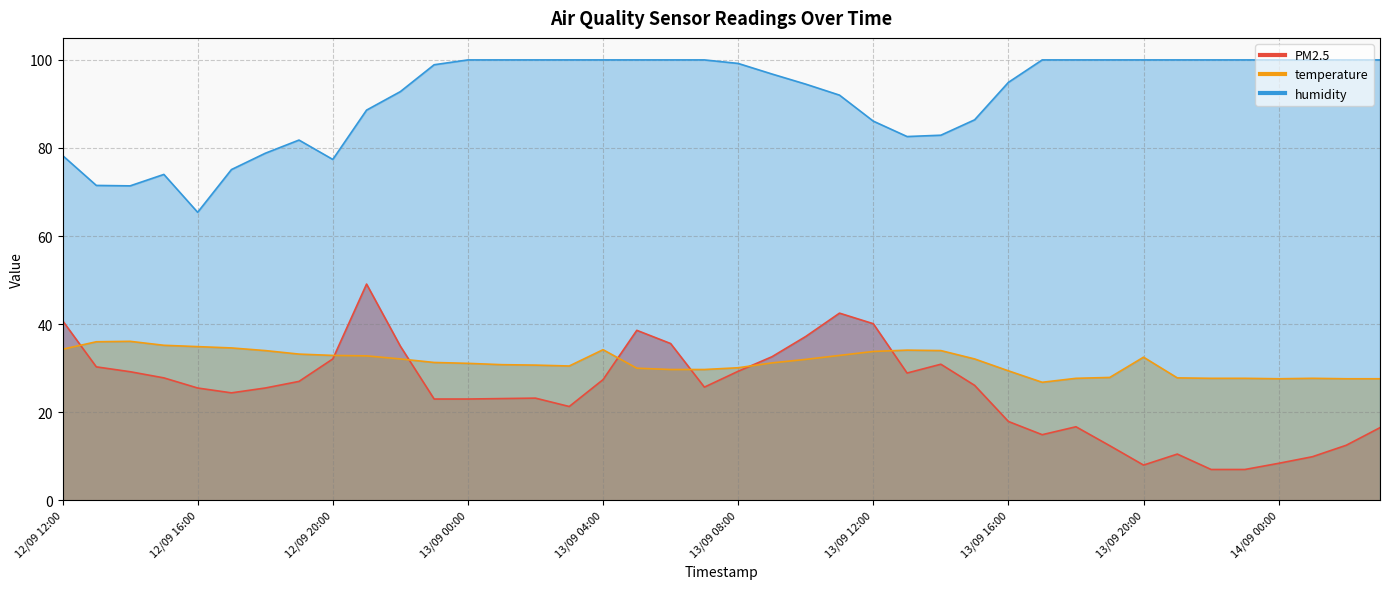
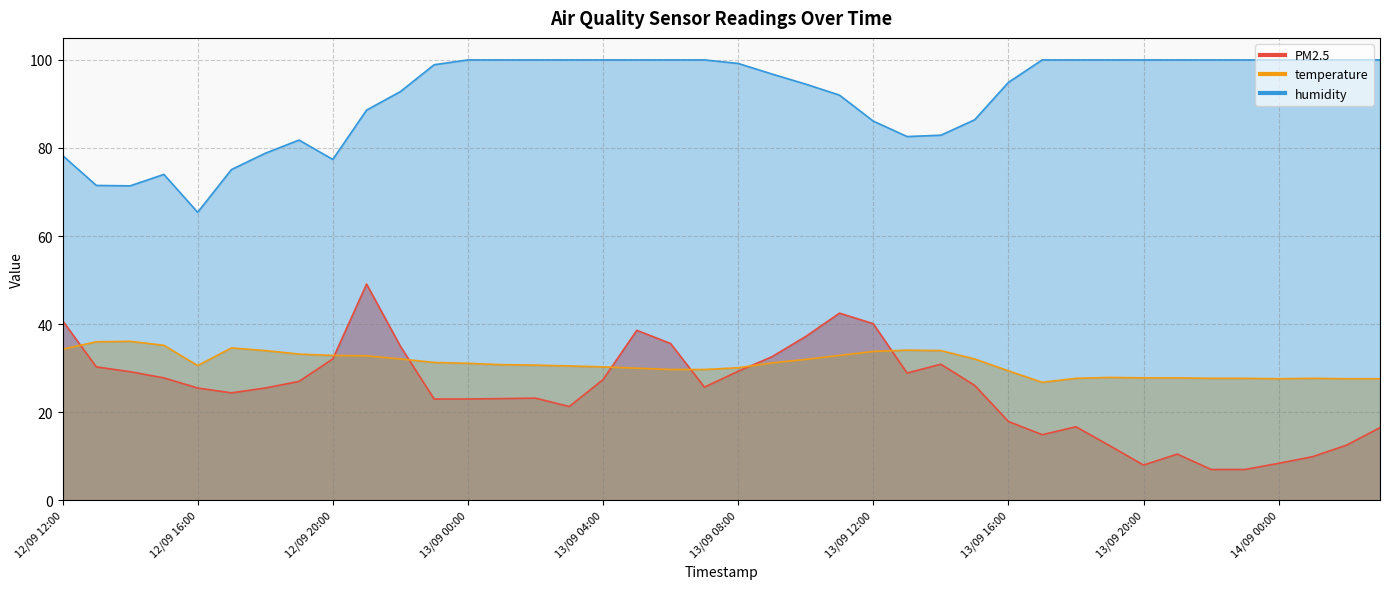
temperature, 12/09 16:00: 35 -> 31
temperature, 13/09 04:00: 34 -> 30
temperature, 13/09 20:00: 33 -> 28
